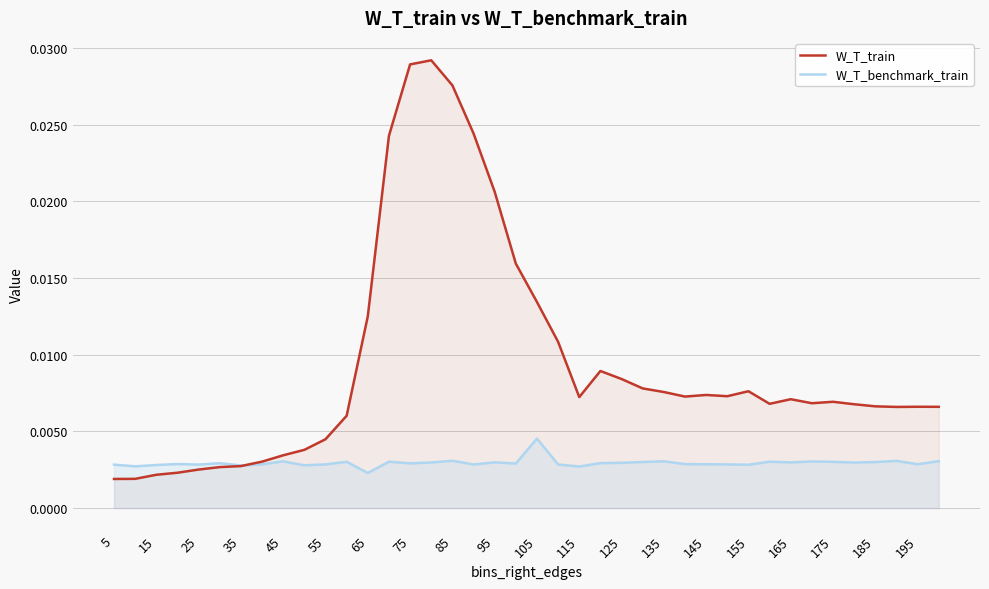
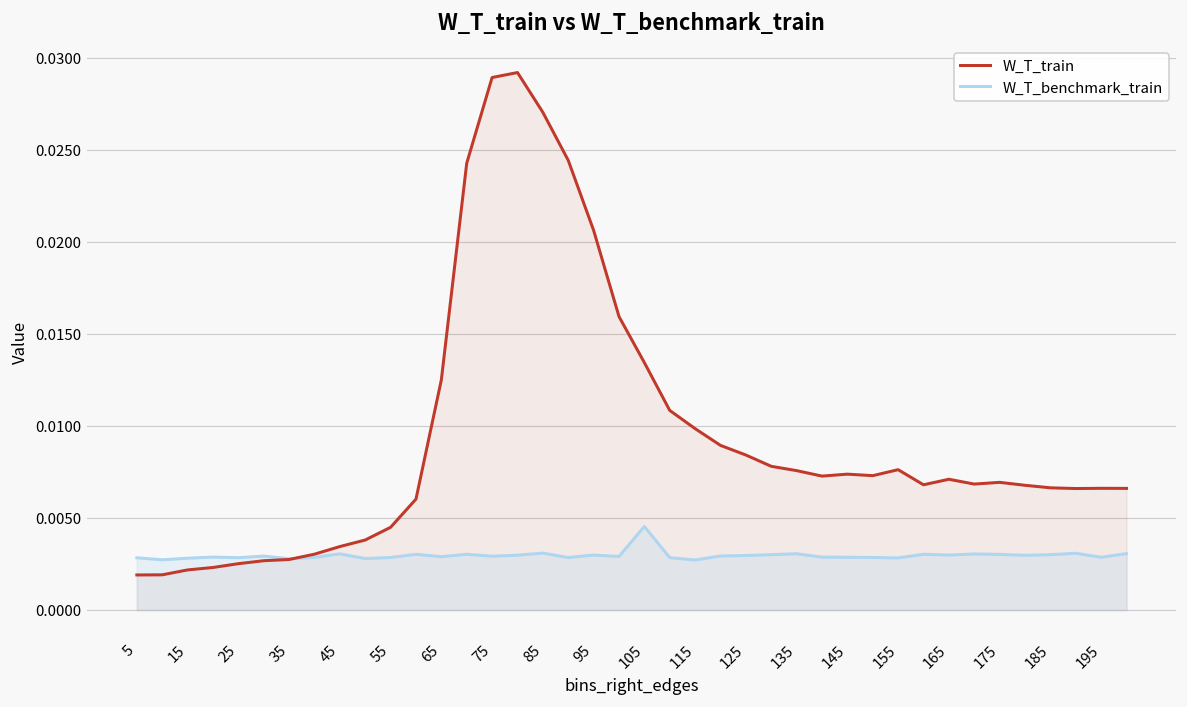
W_T_benchmark_train, 65: 0.0023 -> 0.0029
W_T_train, 85: 0.0276 -> 0.0270
W_T_train, 115: 0.0072 -> 0.0099
